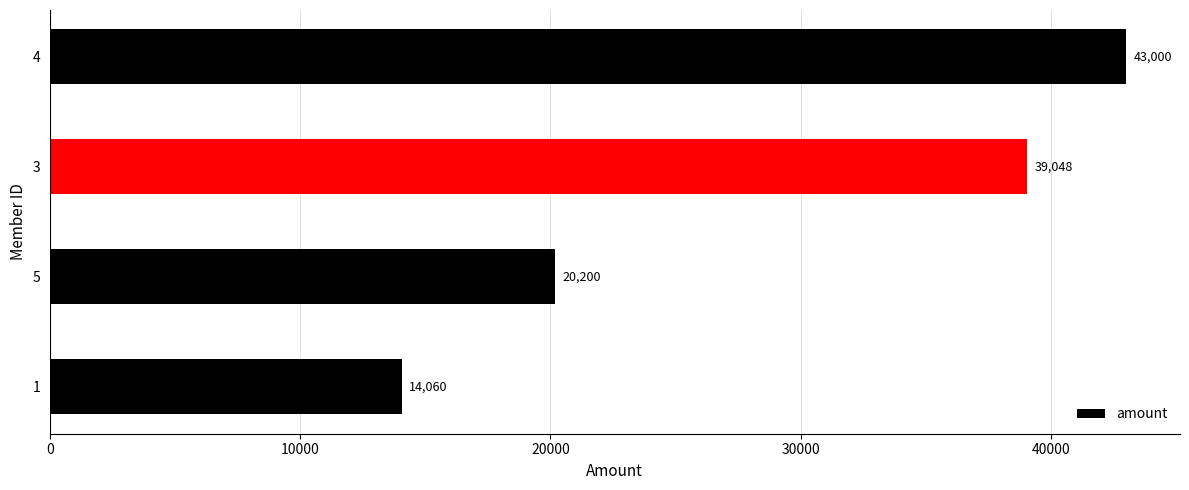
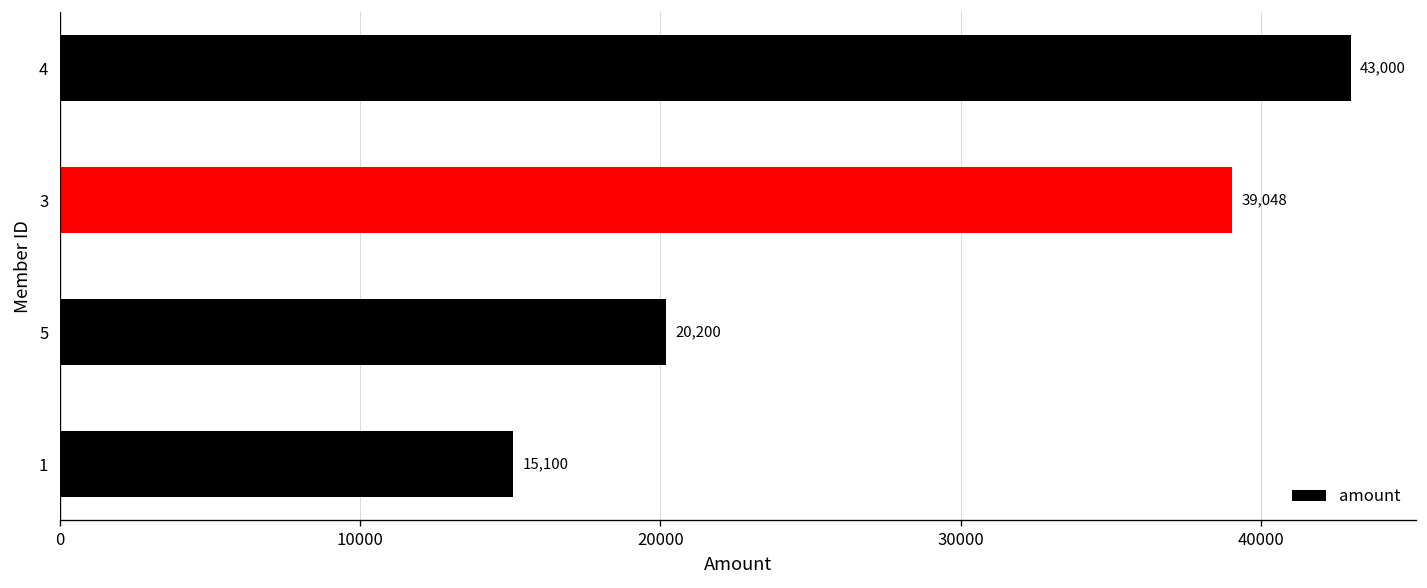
1: 14,060 -> 15,100
